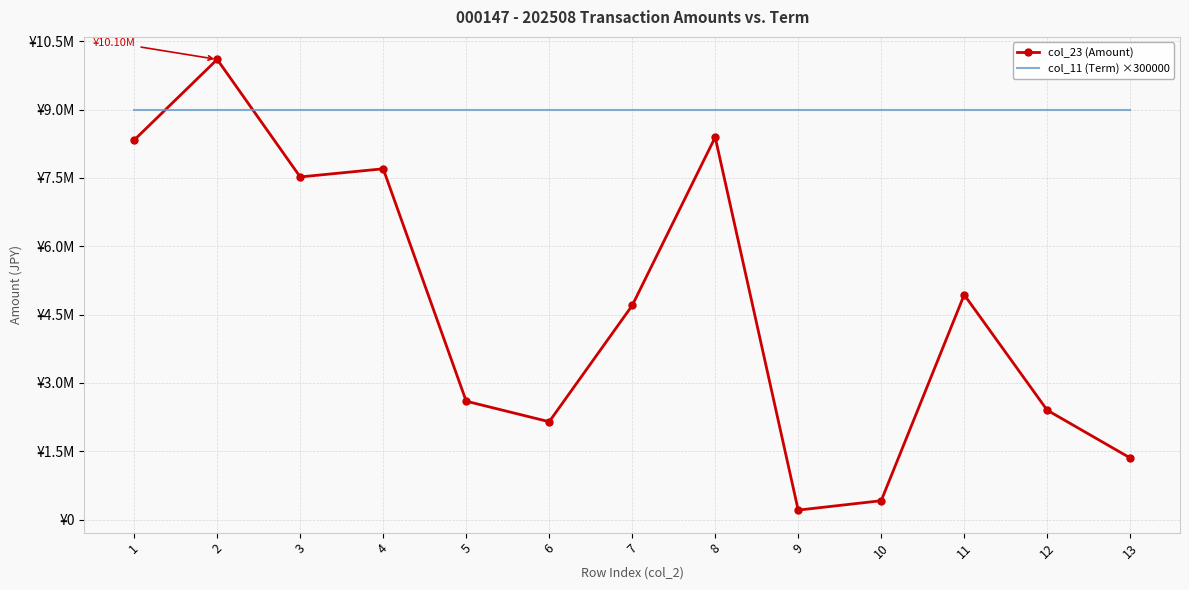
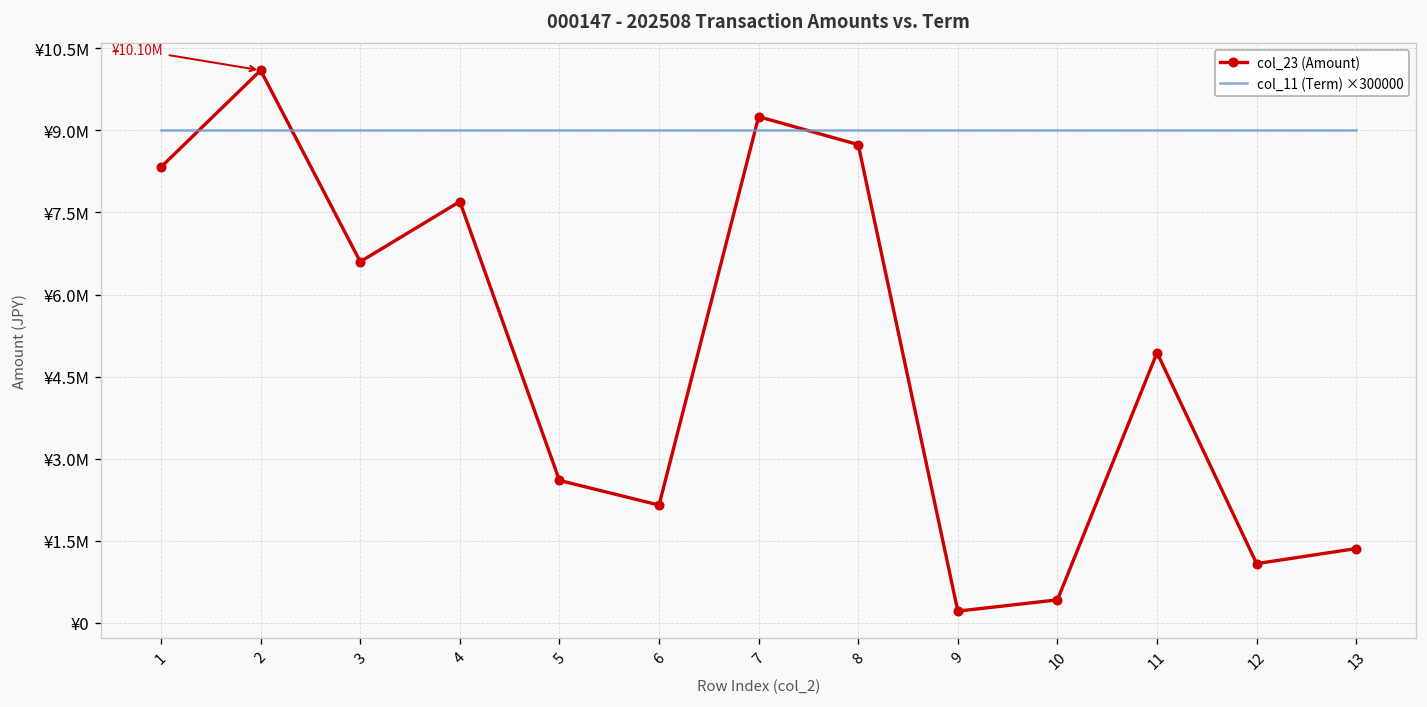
col_23 (Amount), 3: ¥7500000 -> ¥6600000
col_23 (Amount), 7: ¥4700000 -> ¥9300000
col_23 (Amount), 8: ¥8400000 -> ¥8700000
col_23 (Amount), 12: ¥2400000 -> ¥1100000
